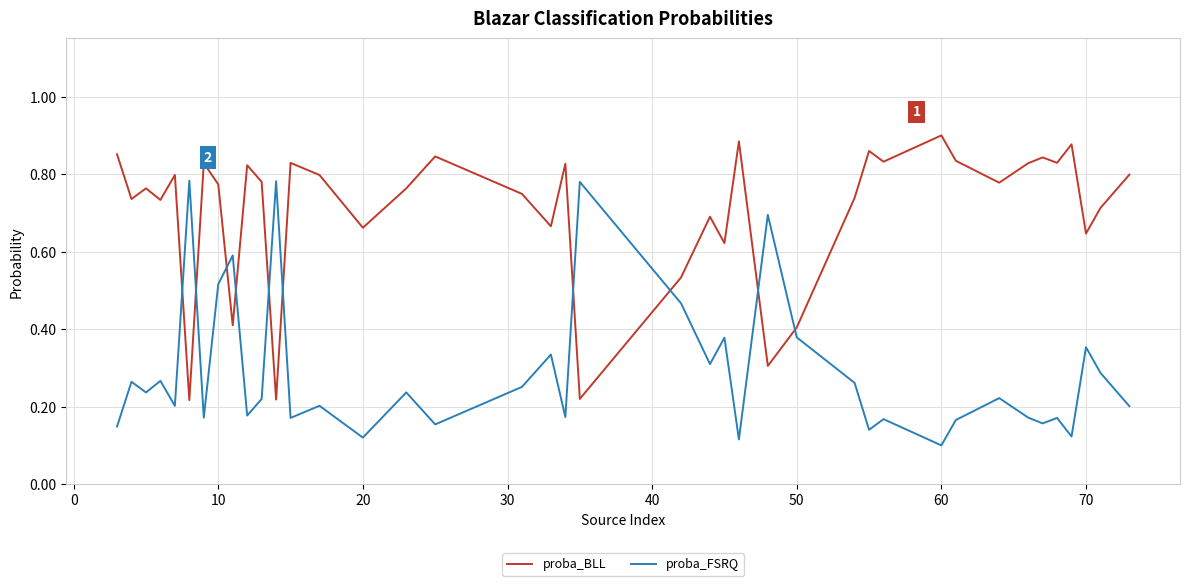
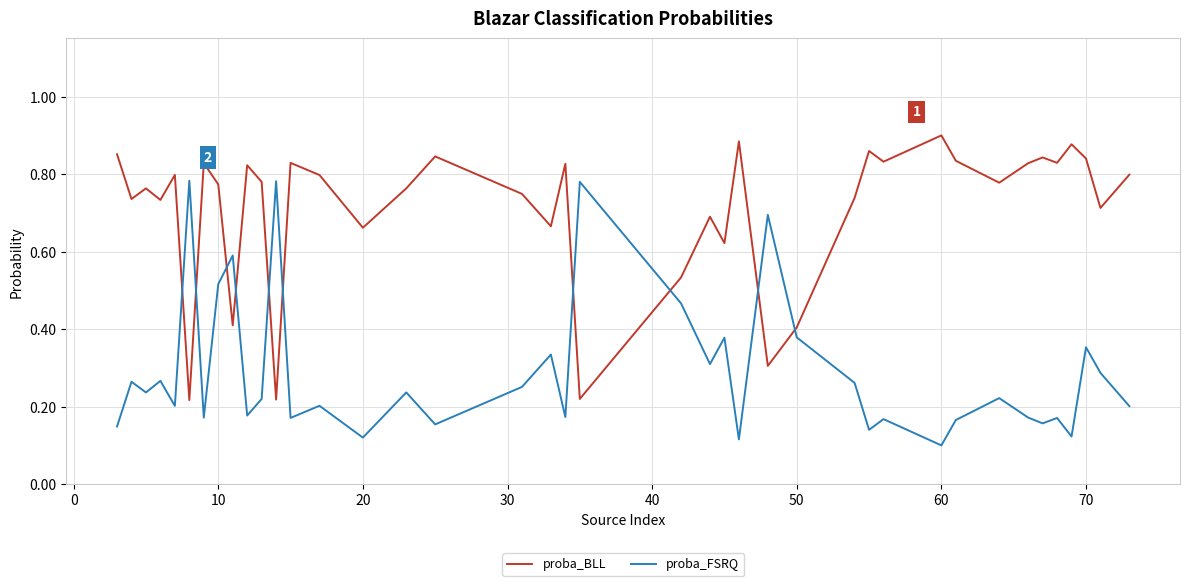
proba_BLL, 70: 0.65 -> 0.84
